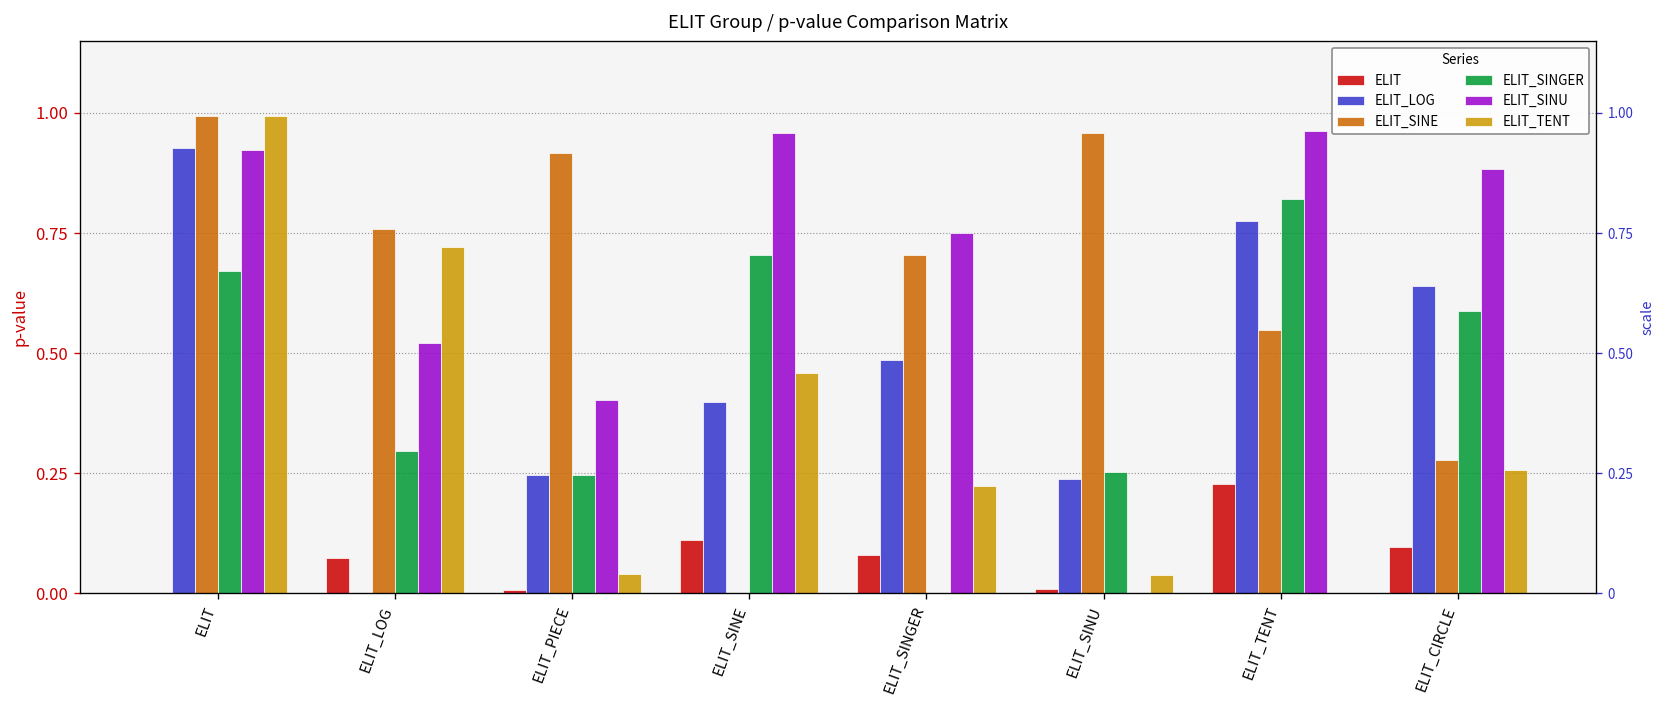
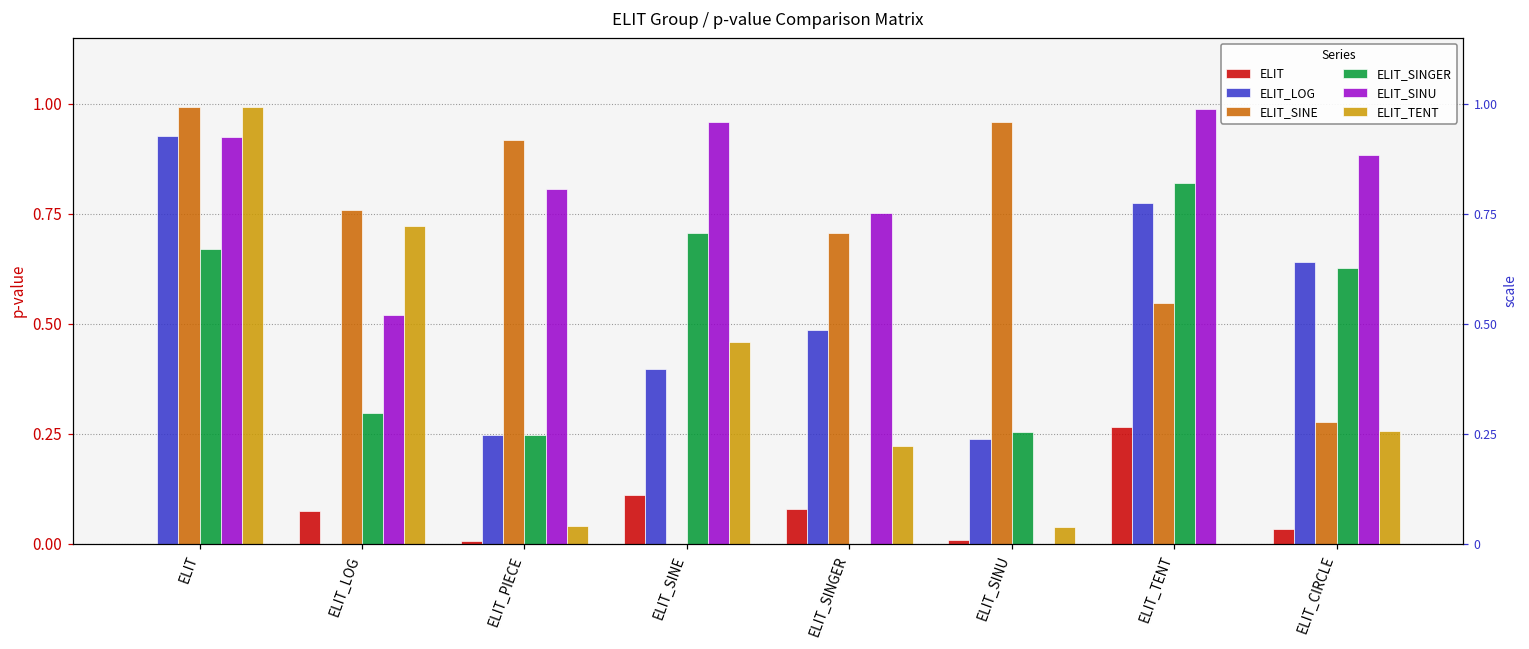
ELIT_SINU, ELIT_PIECE: 0.40 -> 0.81
ELIT, ELIT_TENT: 0.23 -> 0.27
ELIT_SINU, ELIT_TENT: 0.96 -> 0.99
ELIT, ELIT_CIRCLE: 0.10 -> 0.03
ELIT_SINGER, ELIT_CIRCLE: 0.59 -> 0.63
